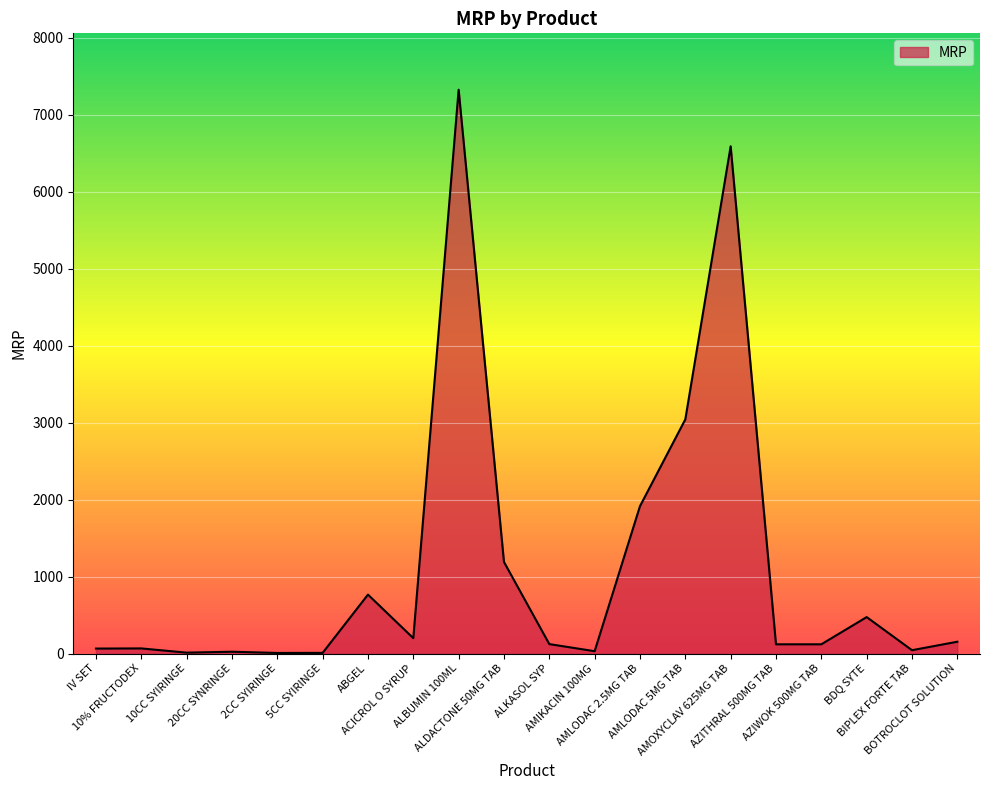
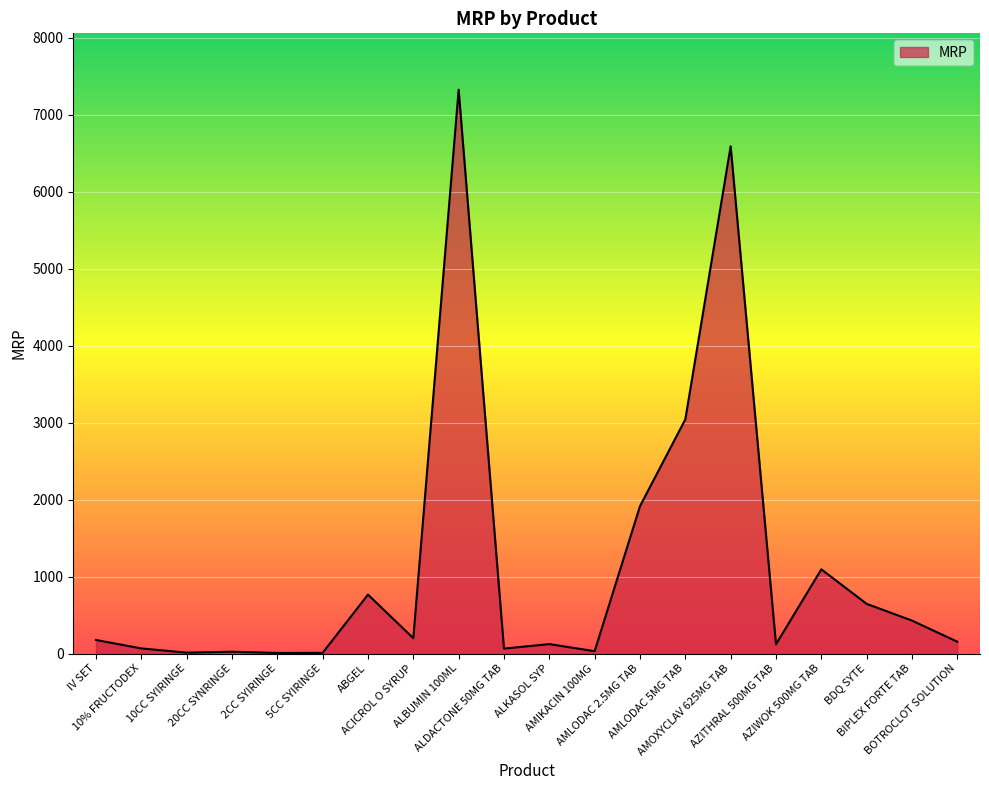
IV SET: 100 -> 200
ALDACTONE 50MG TAB: 1200 -> 100
AZIWOK 500MG TAB: 100 -> 1100
BDQ SYTE: 500 -> 600
BIPLEX FORTE TAB: 0 -> 400
